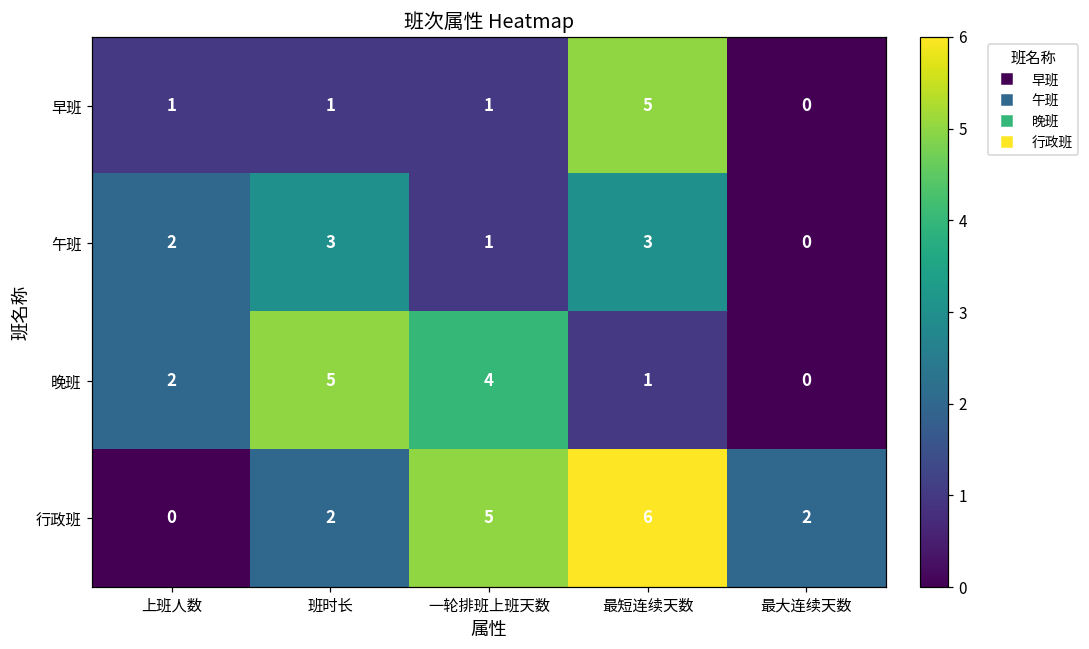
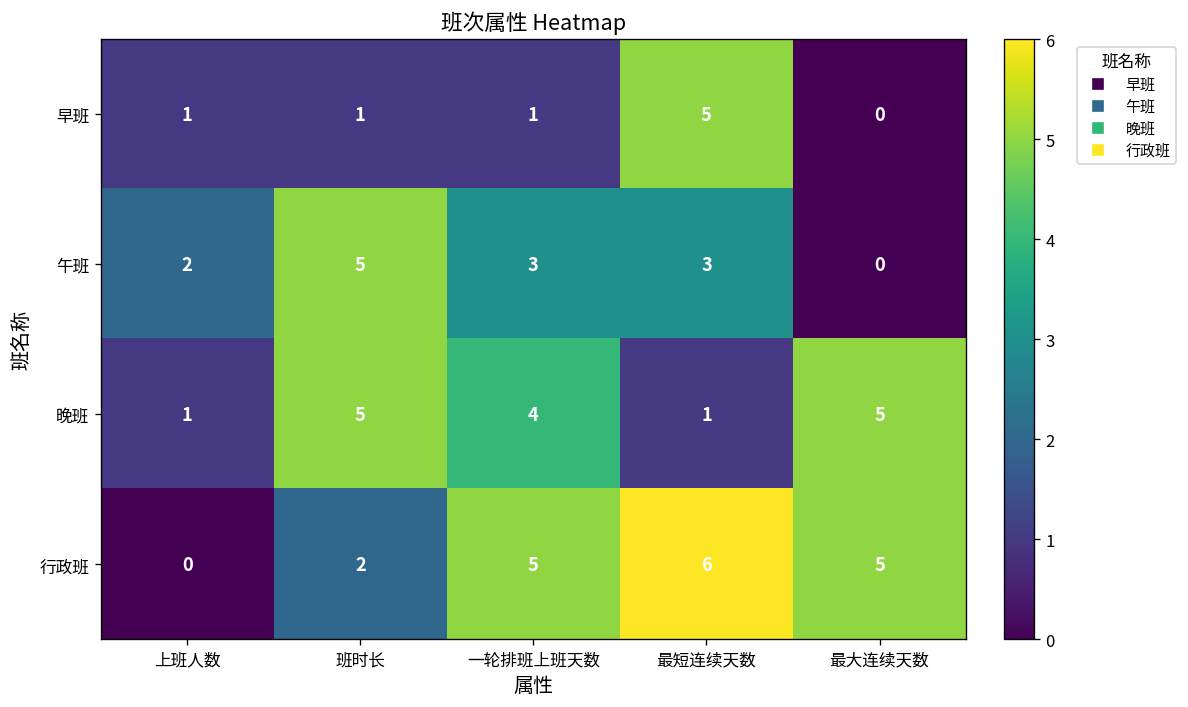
午班, 班时长: 3 -> 5
午班, 一轮排班上班天数: 1 -> 3
晚班, 上班人数: 2 -> 1
晚班, 最大连续天数: 0 -> 5
行政班, 最大连续天数: 2 -> 5
